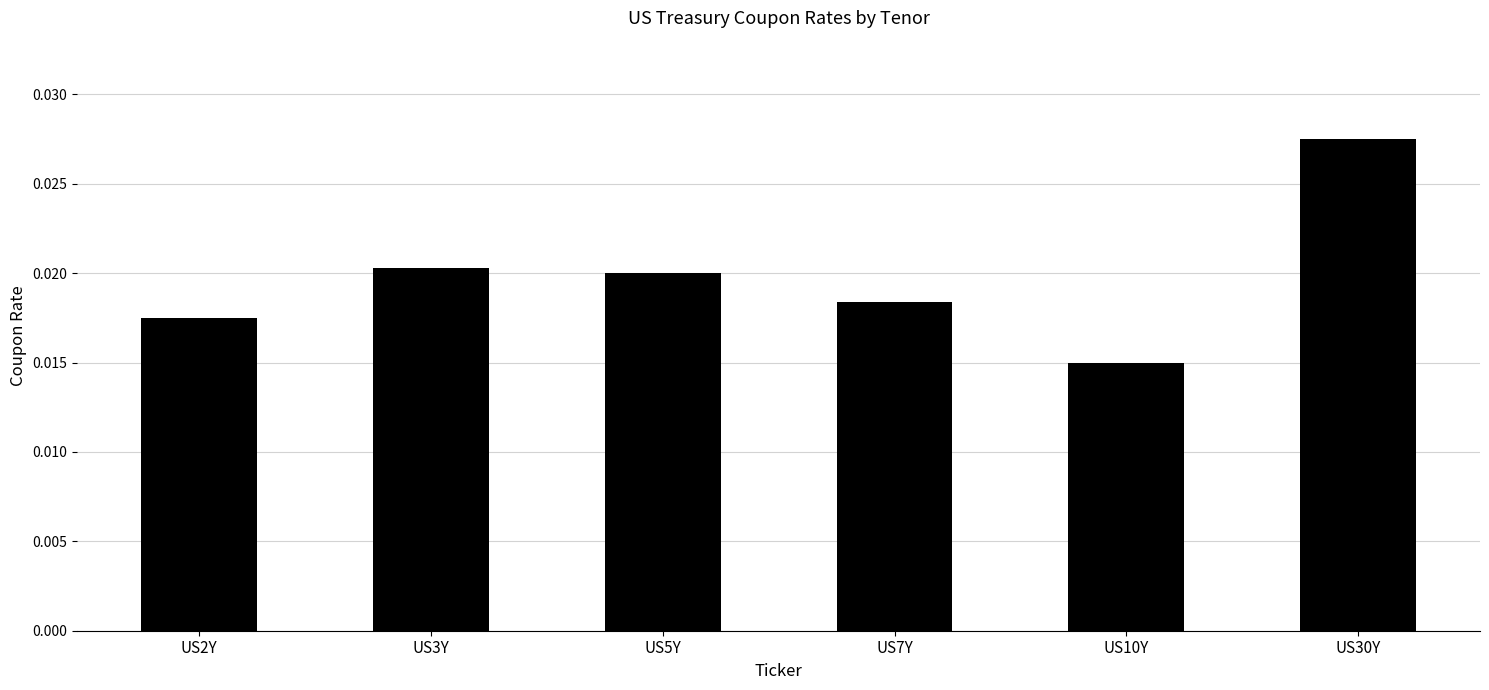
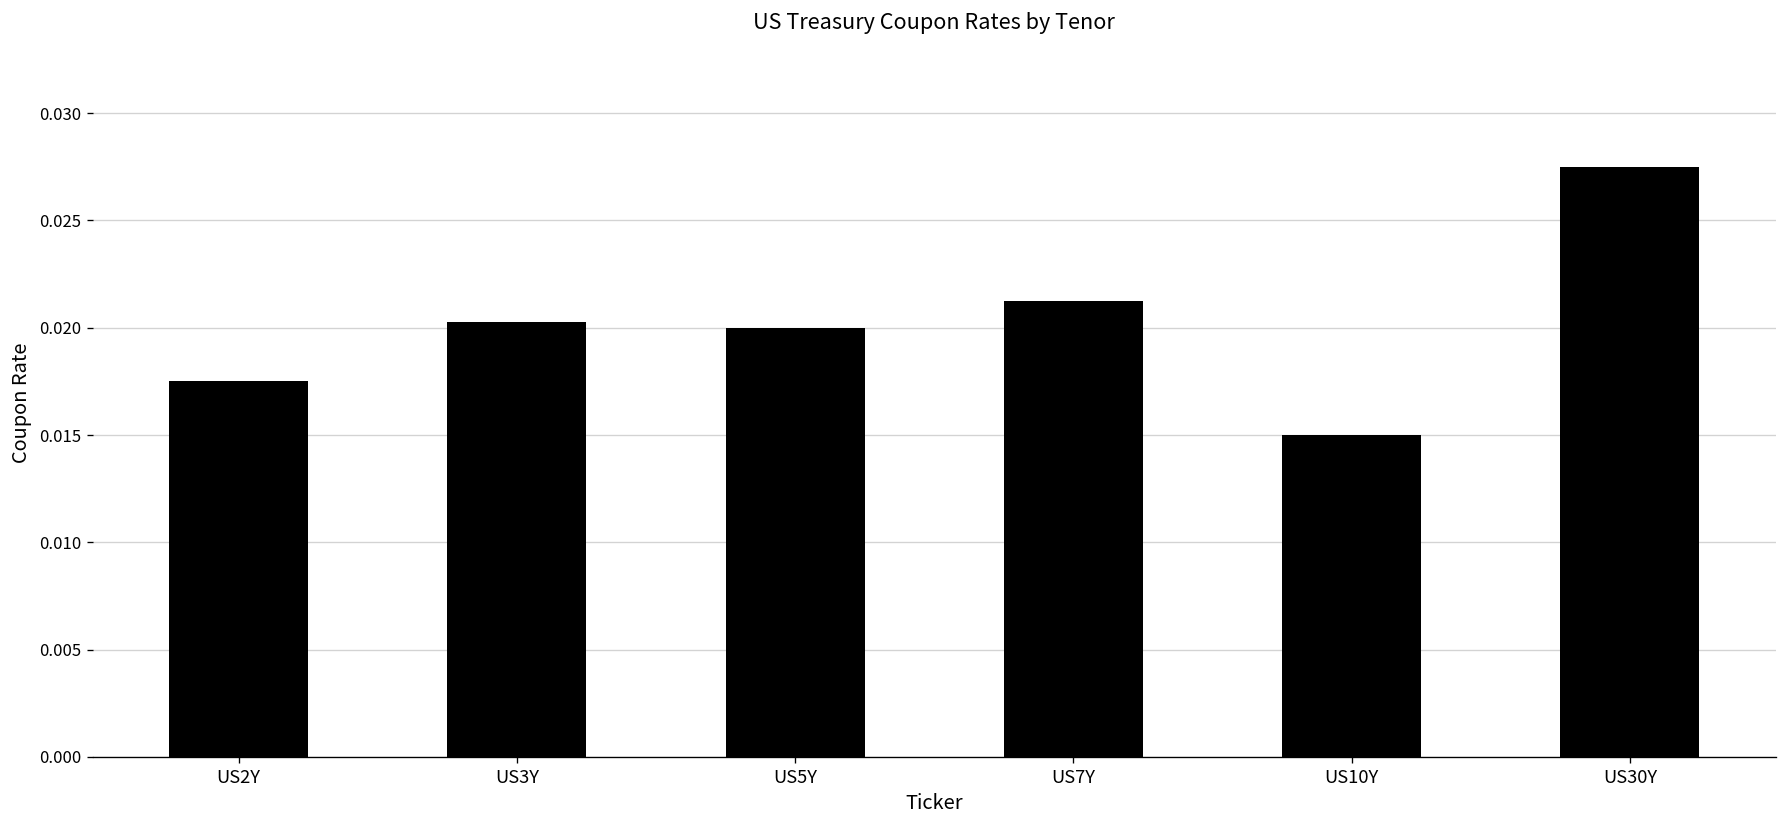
US7Y: 0.0184 -> 0.0213
